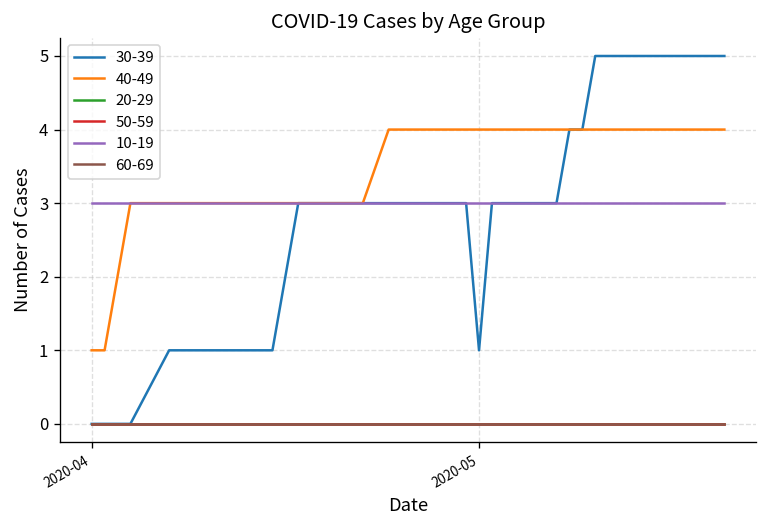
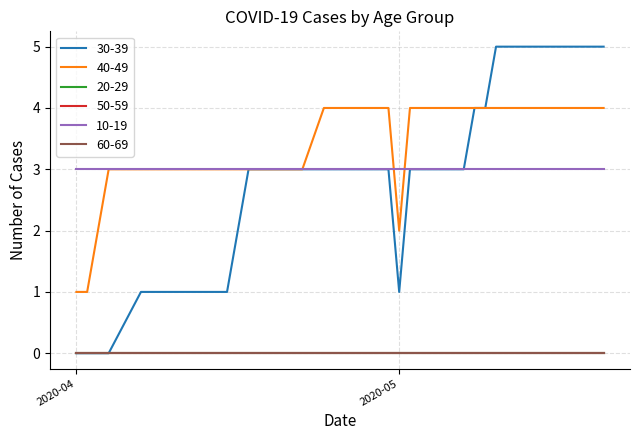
40-49, 2020-05: 4 -> 2
